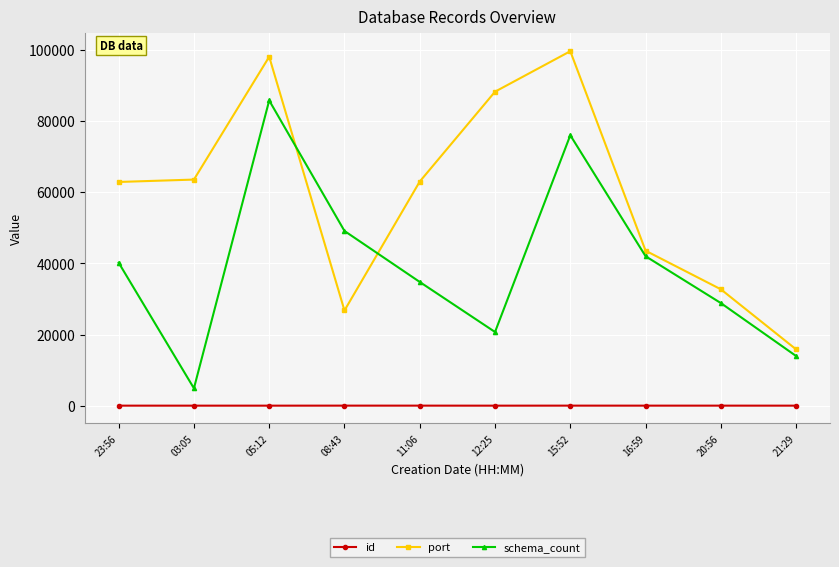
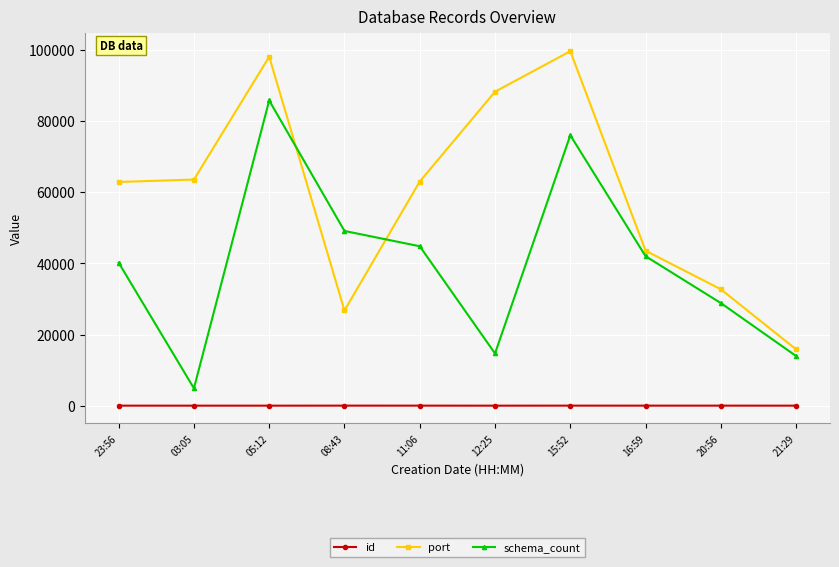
schema_count, 11:06: 35000 -> 45000
schema_count, 12:25: 21000 -> 15000
